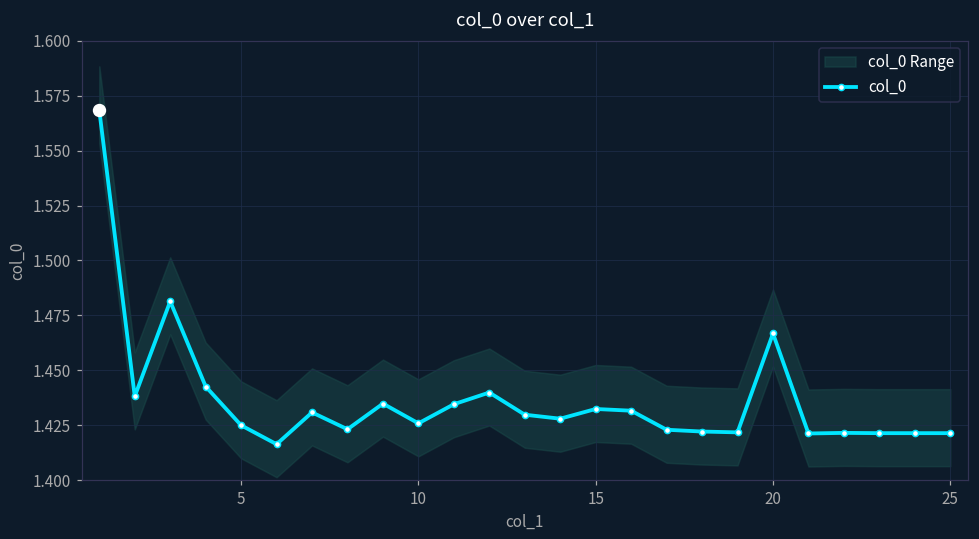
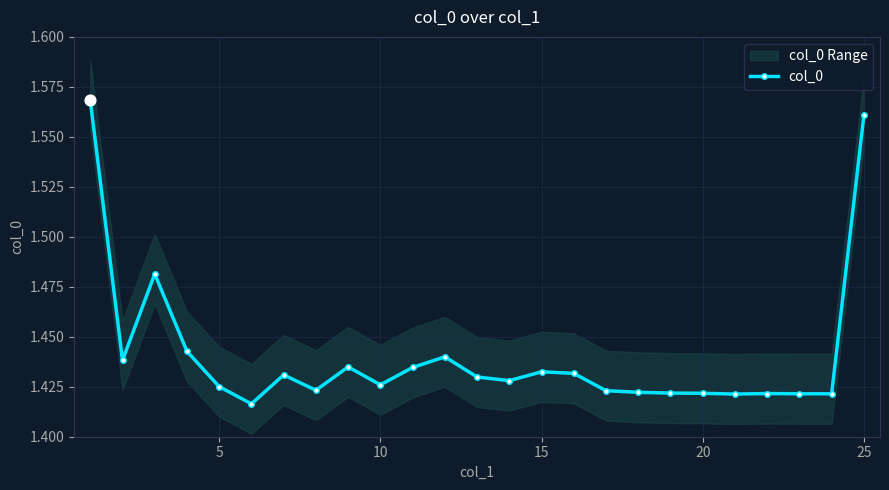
col_0, 20: 1.467 -> 1.422
col_0, 25: 1.421 -> 1.561
